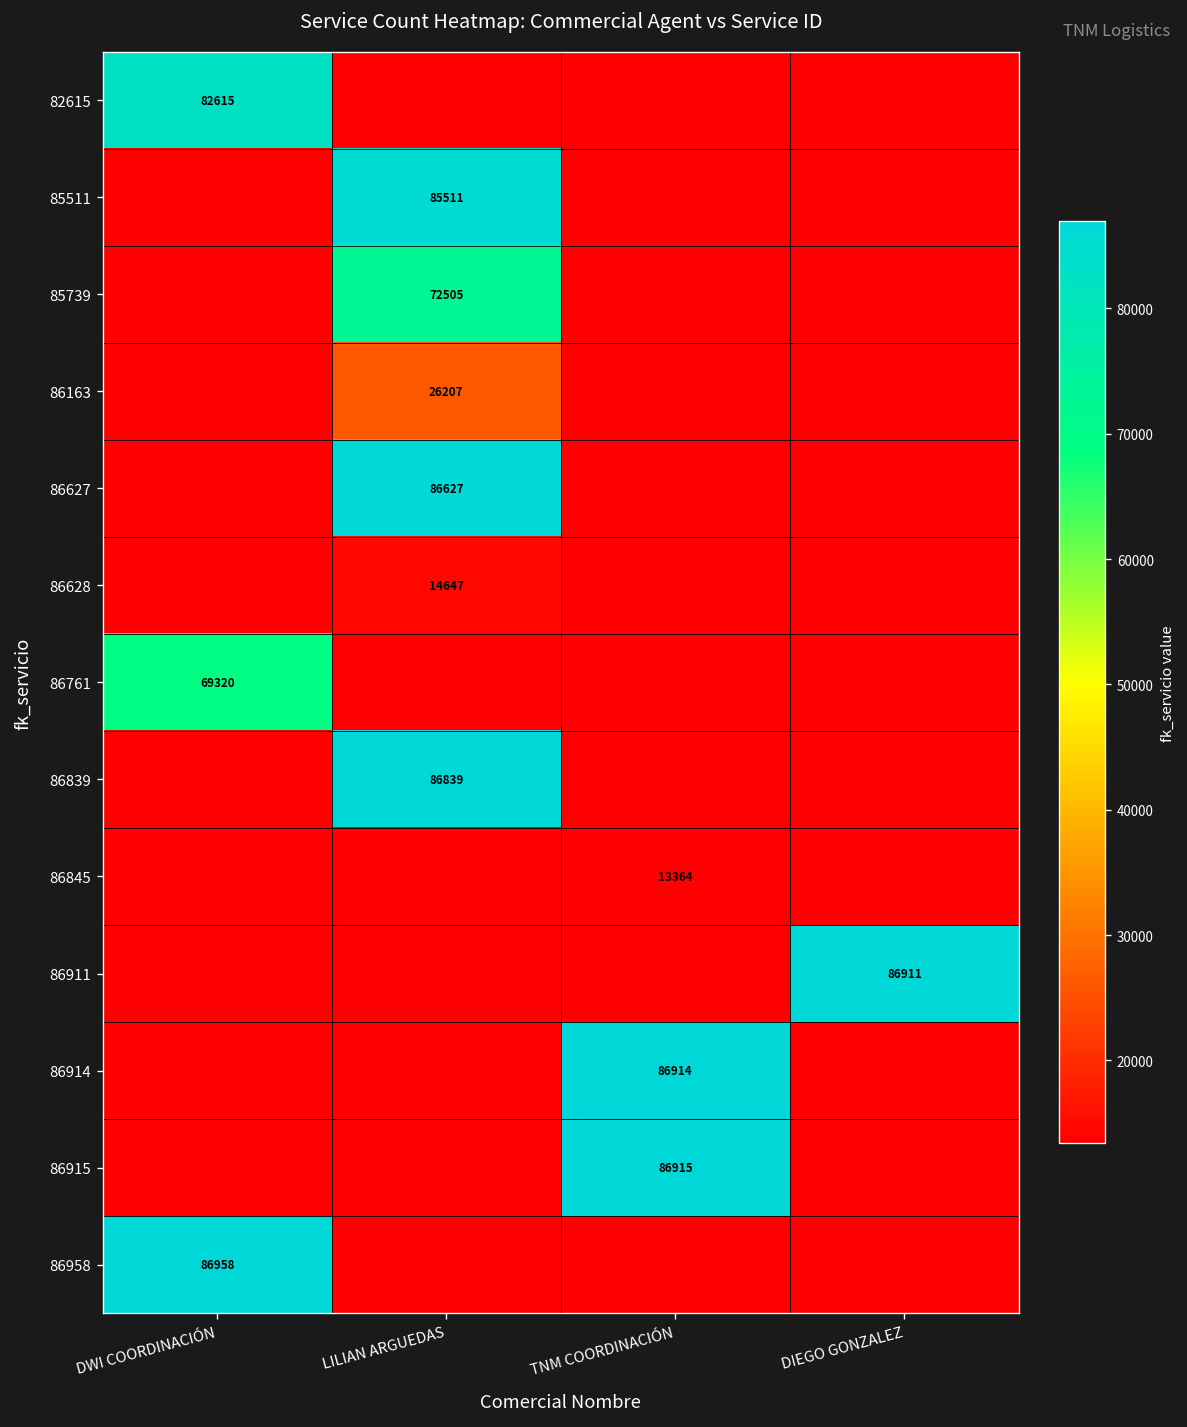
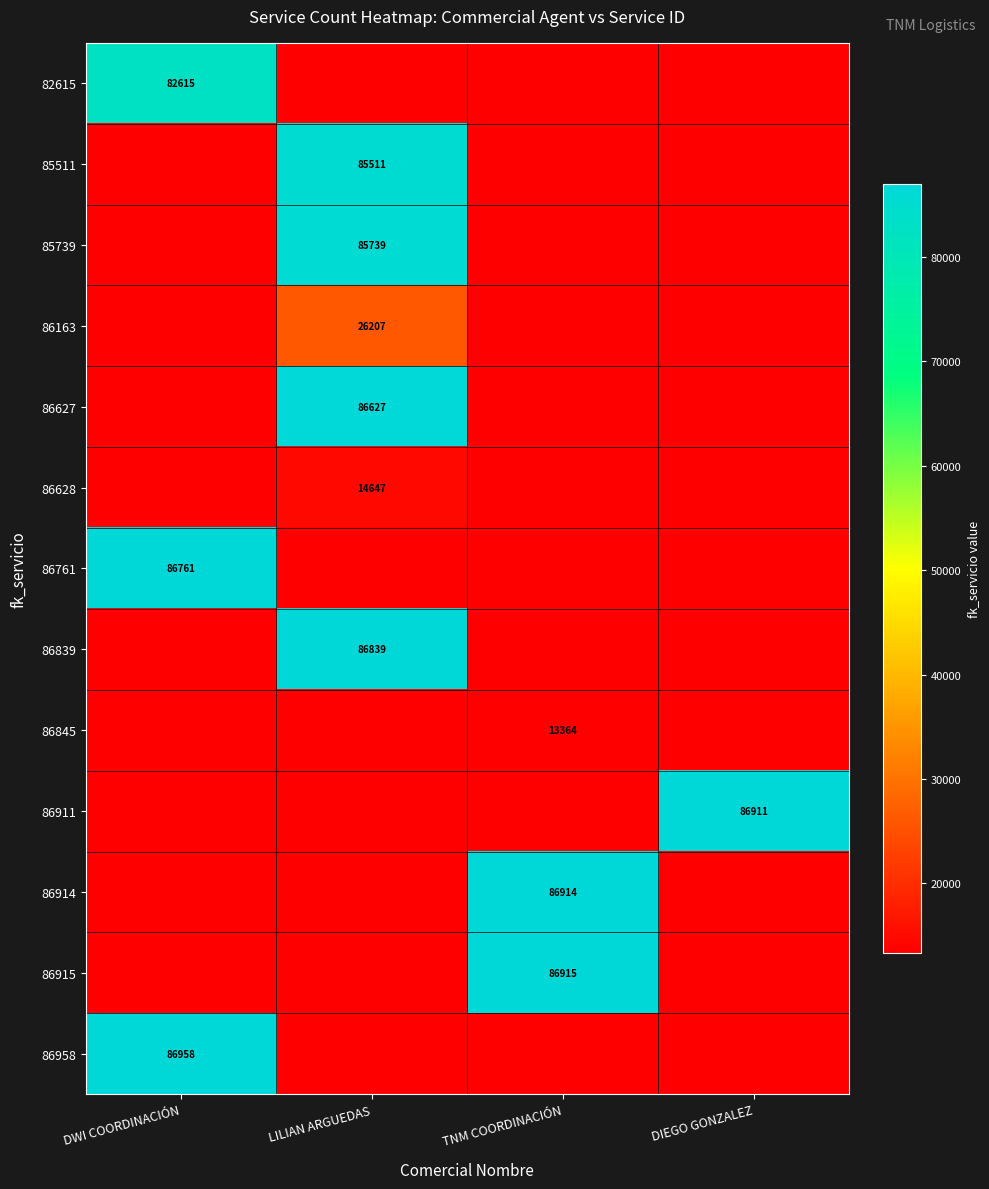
85739, LILIAN ARGUEDAS: 72505 -> 85739
86761, DWI COORDINACIÓN: 69320 -> 86761
